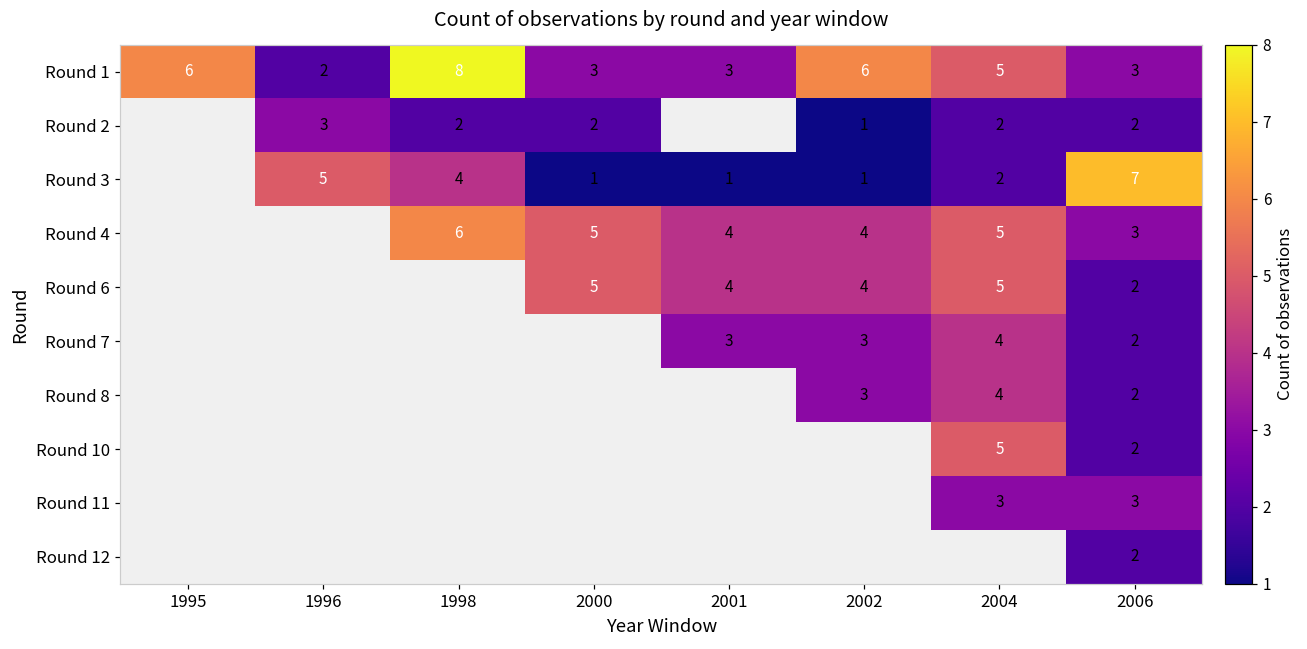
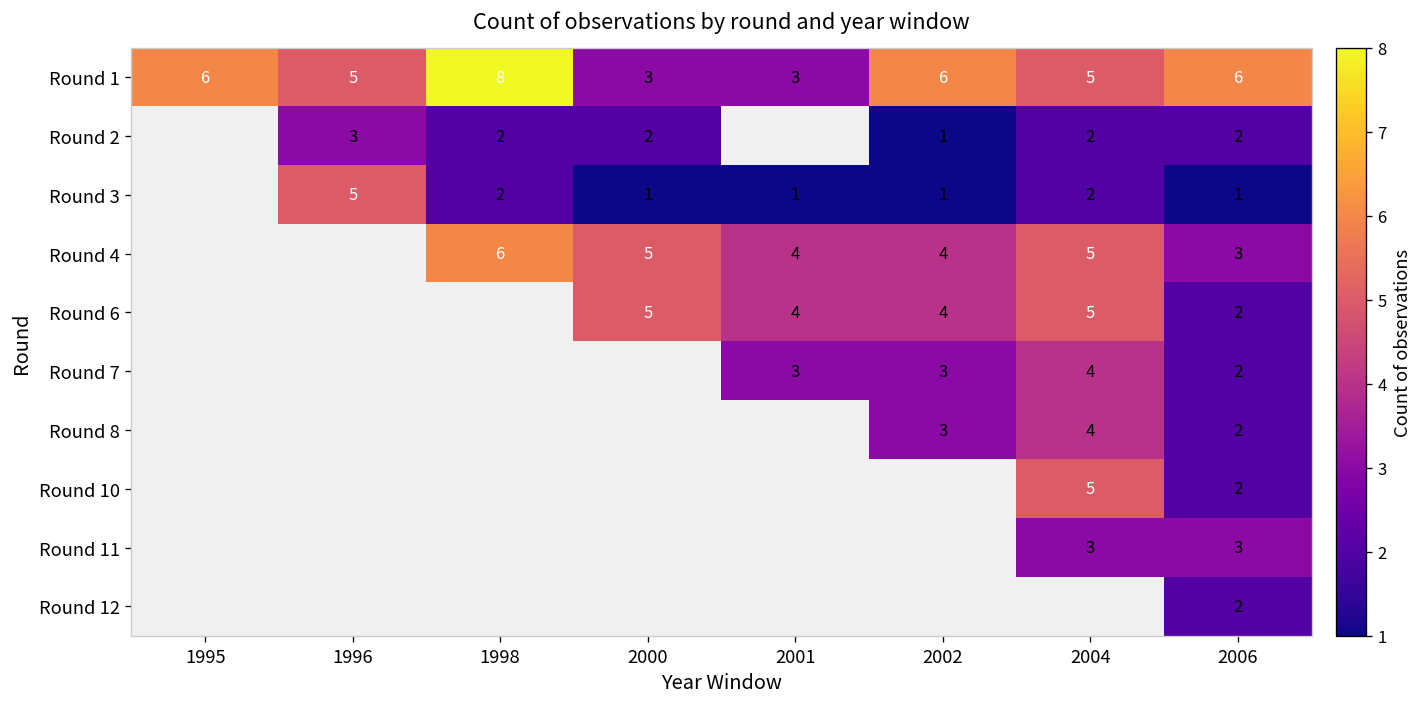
Round 1, 1996: 2 -> 5
Round 1, 2006: 3 -> 6
Round 3, 1998: 4 -> 2
Round 3, 2006: 7 -> 1
